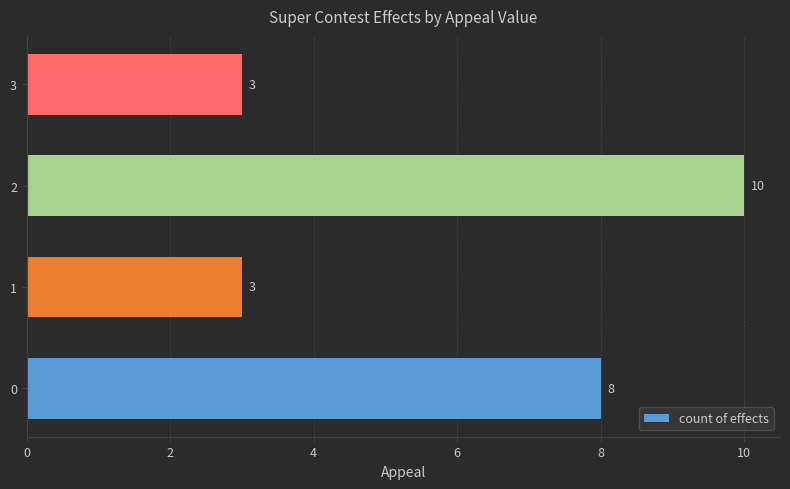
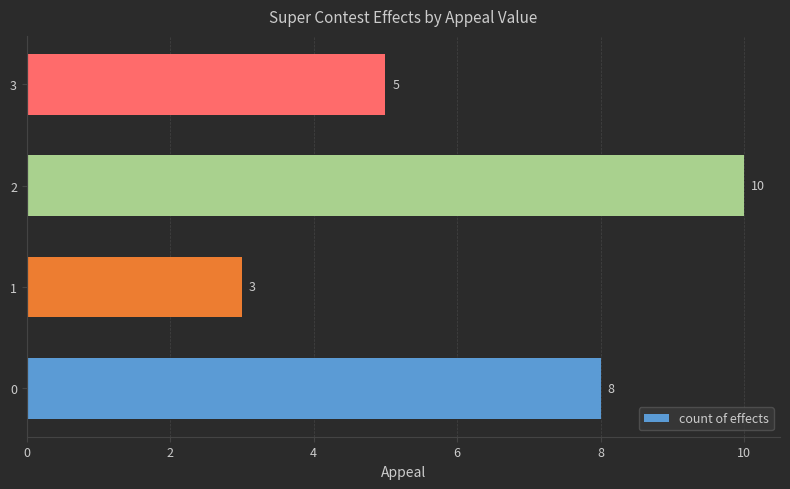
3: 3 -> 5
